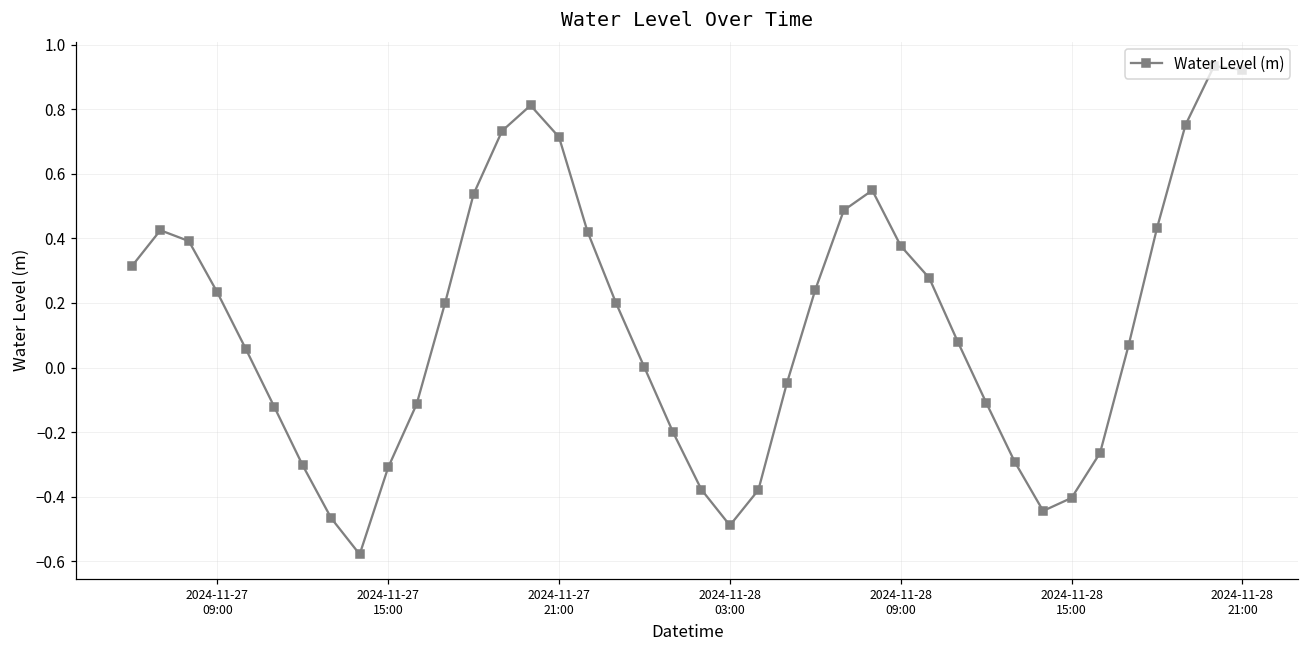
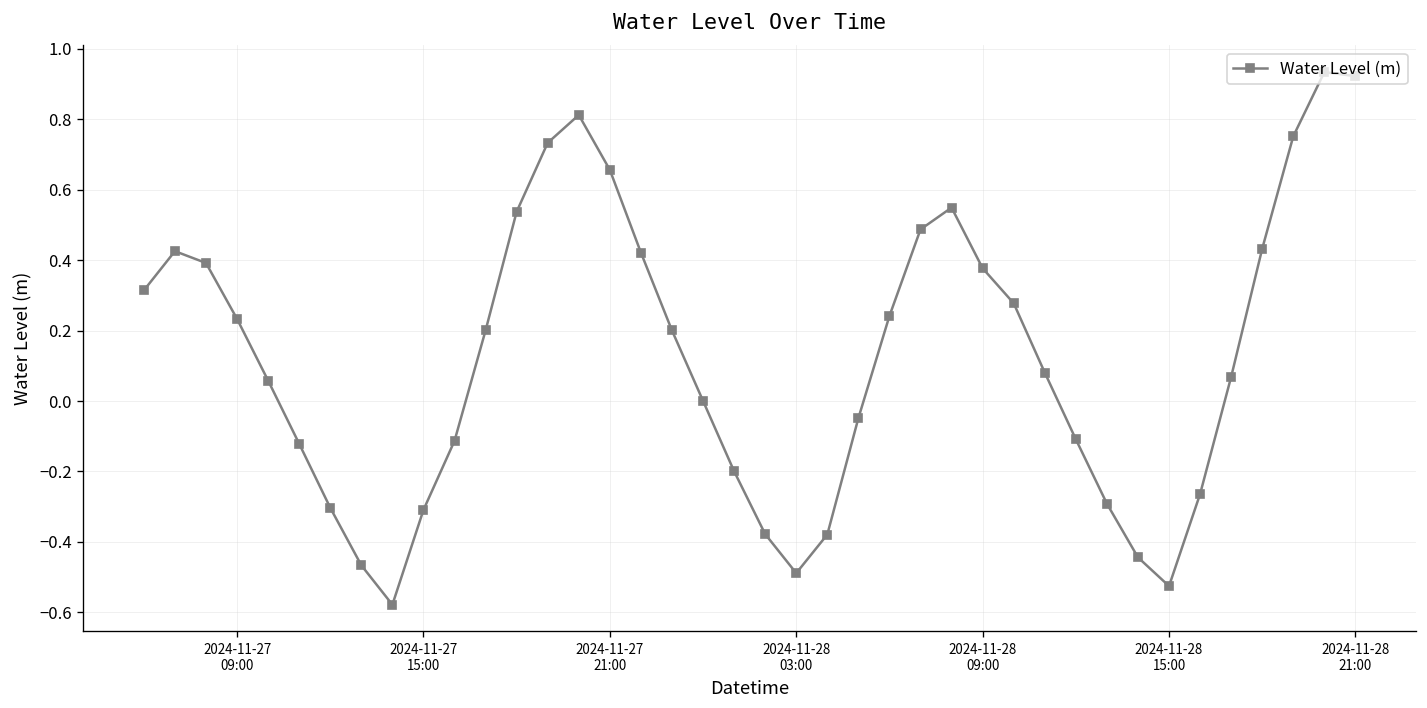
2024-11-27 21:00: 0.71 -> 0.66
2024-11-28 15:00: -0.40 -> -0.53
